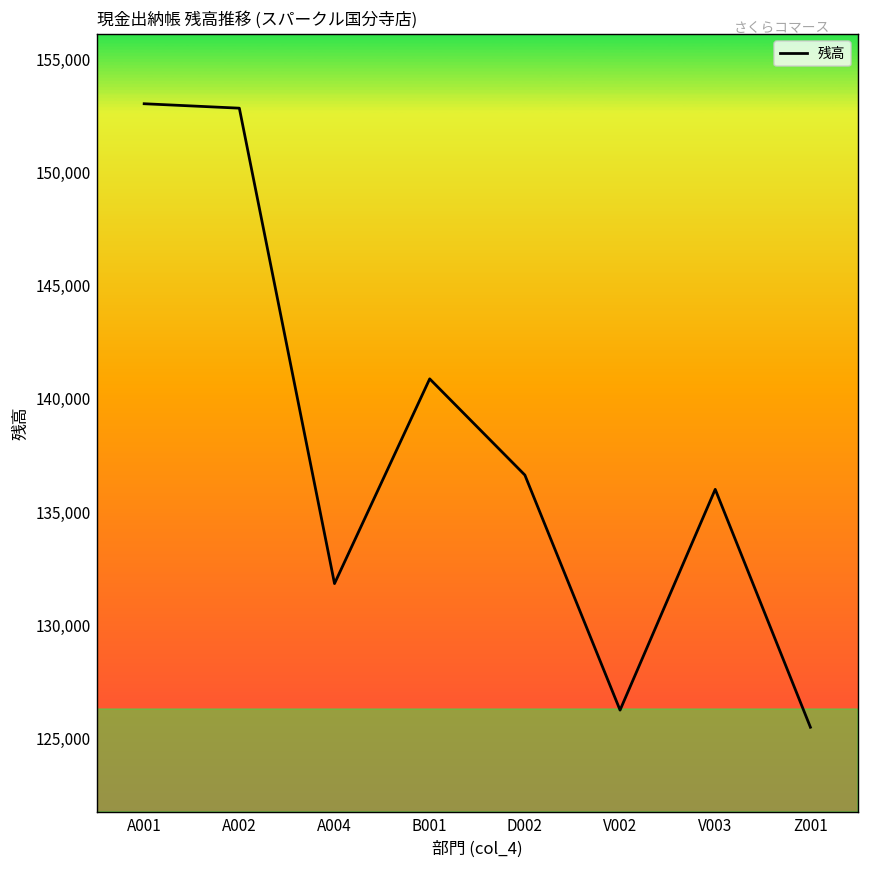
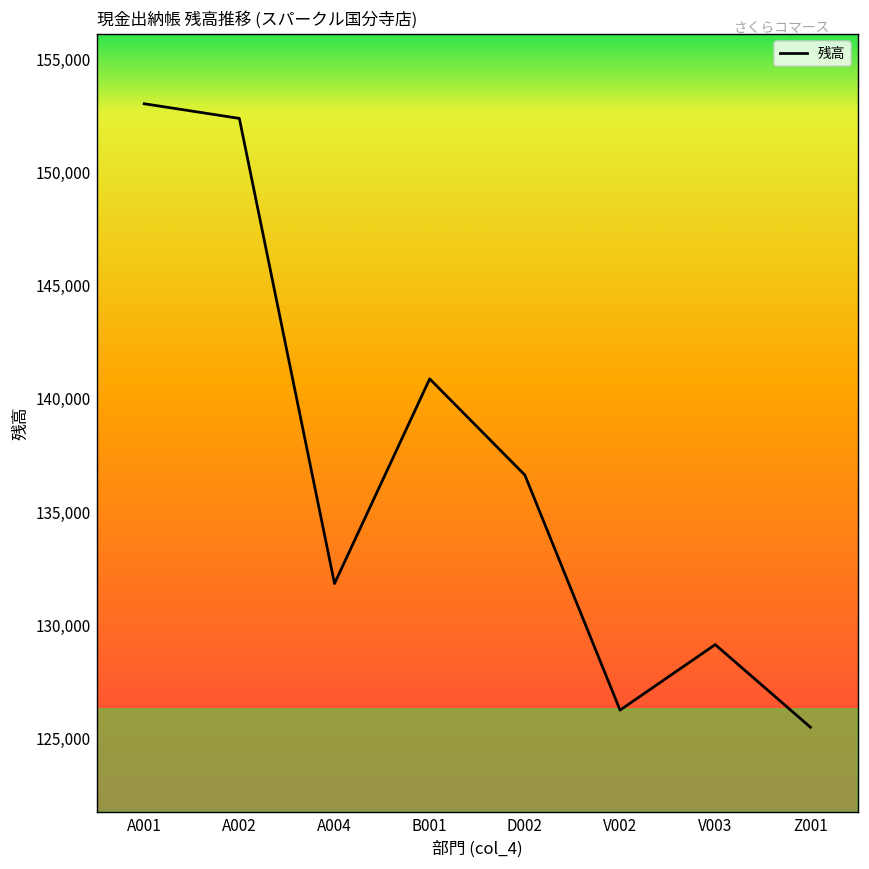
A002: 152,800 -> 152,400
V003: 136,000 -> 129,100
